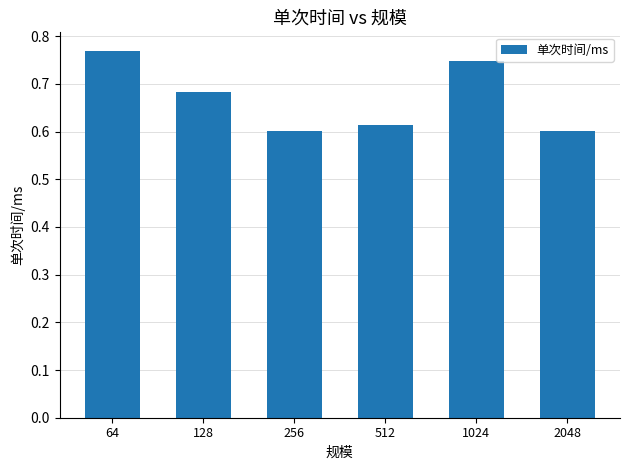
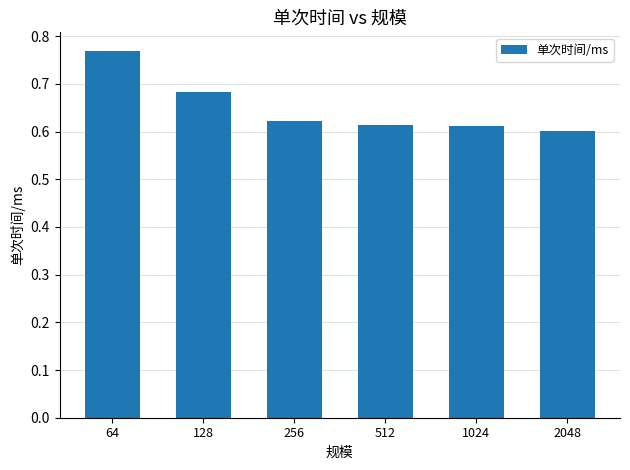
256: 0.60 -> 0.62
1024: 0.75 -> 0.61
